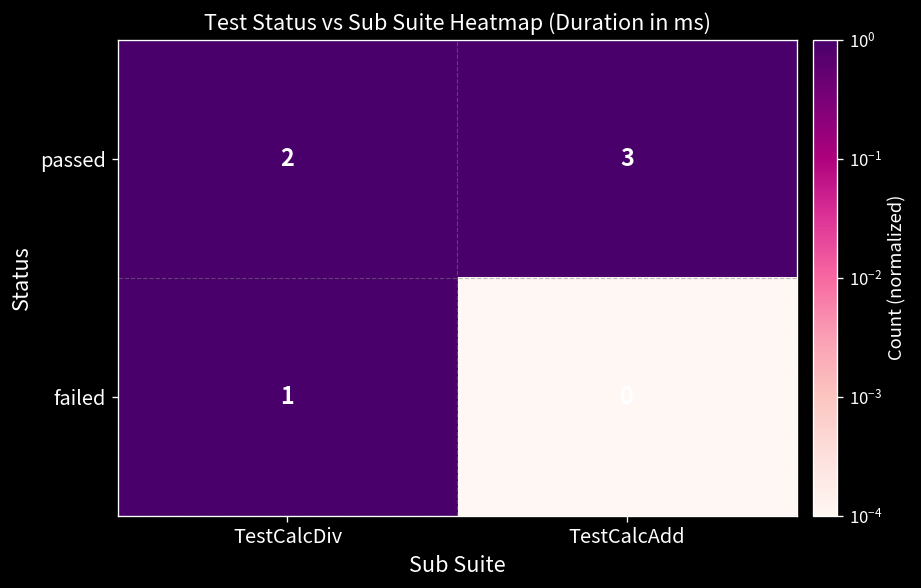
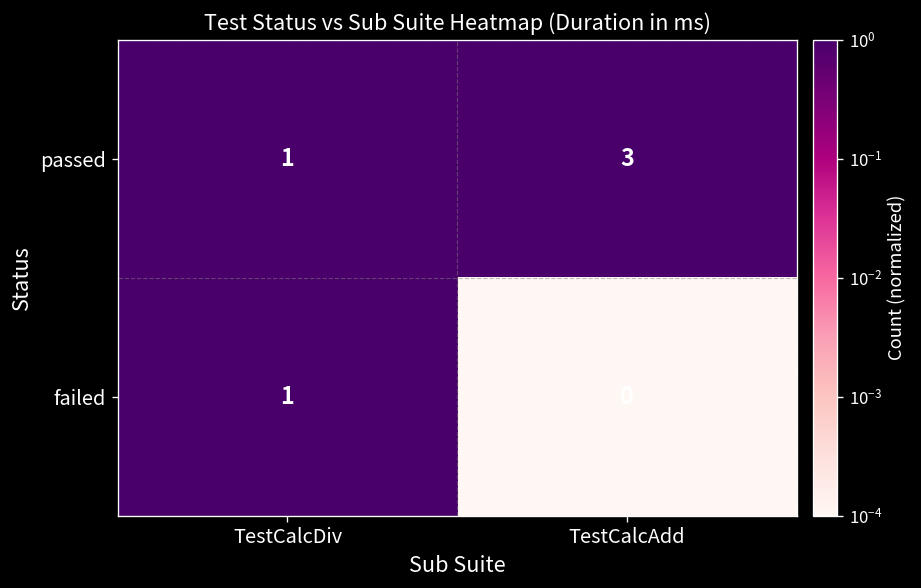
passed, TestCalcDiv: 2 -> 1
